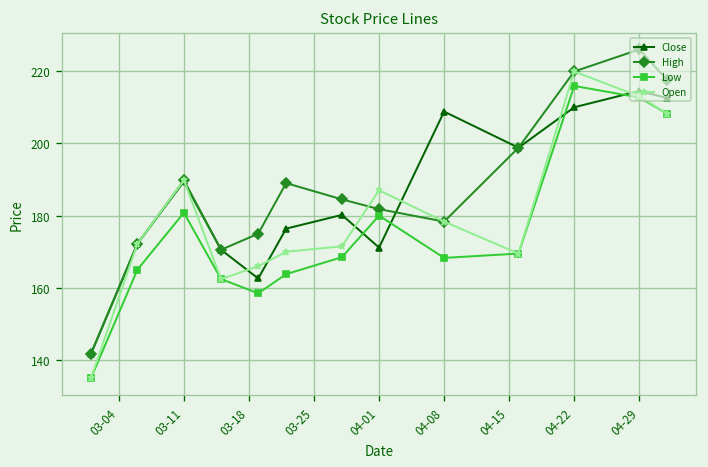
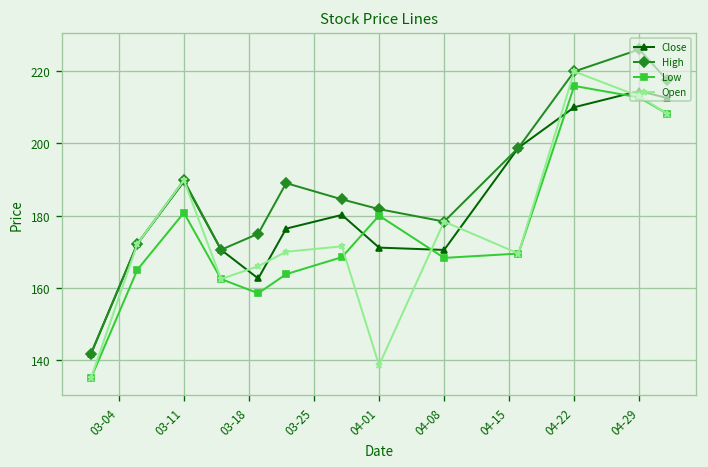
Open, 04-01: 187 -> 139
Close, 04-08: 209 -> 171
